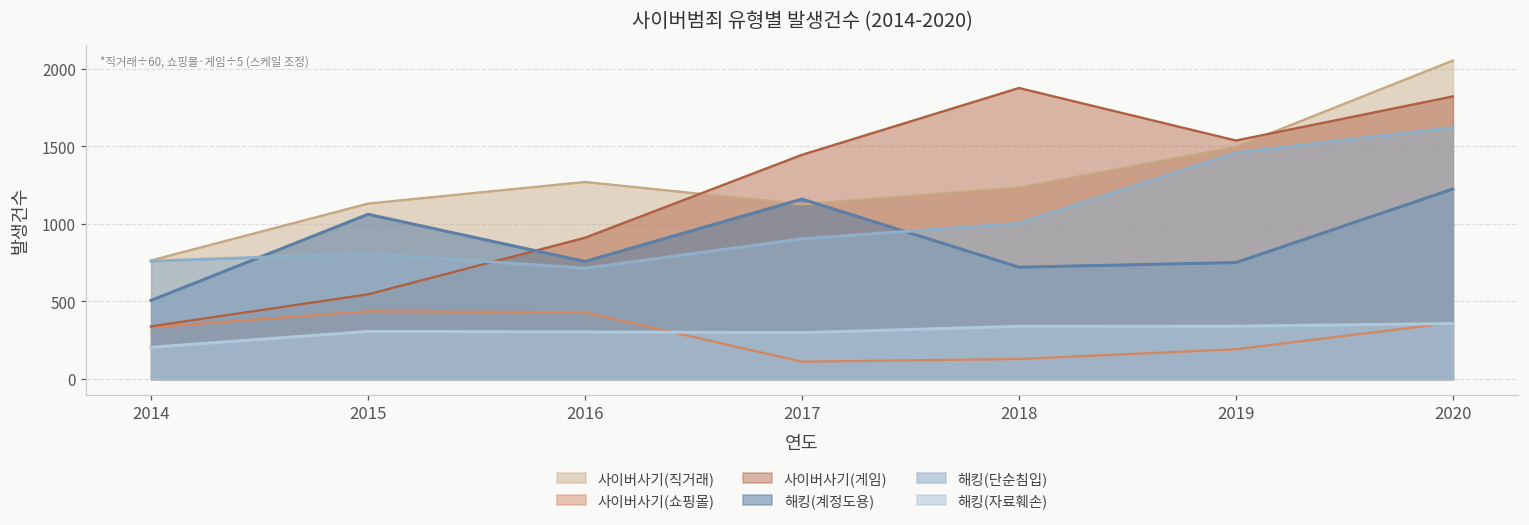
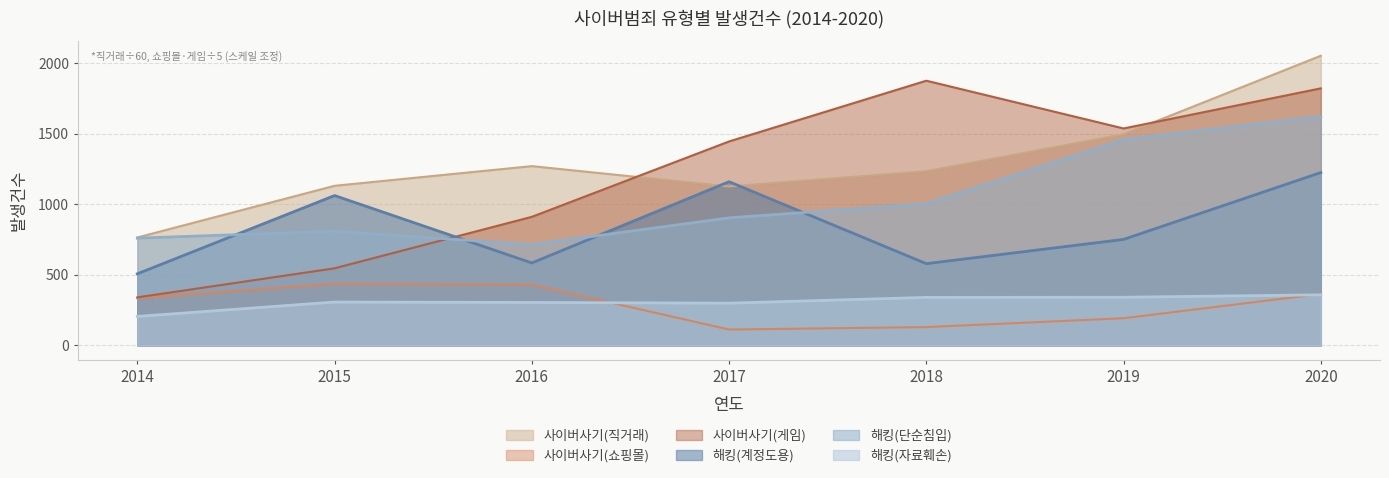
해킹(계정도용), 2016: 760 -> 580
해킹(계정도용), 2018: 720 -> 580
